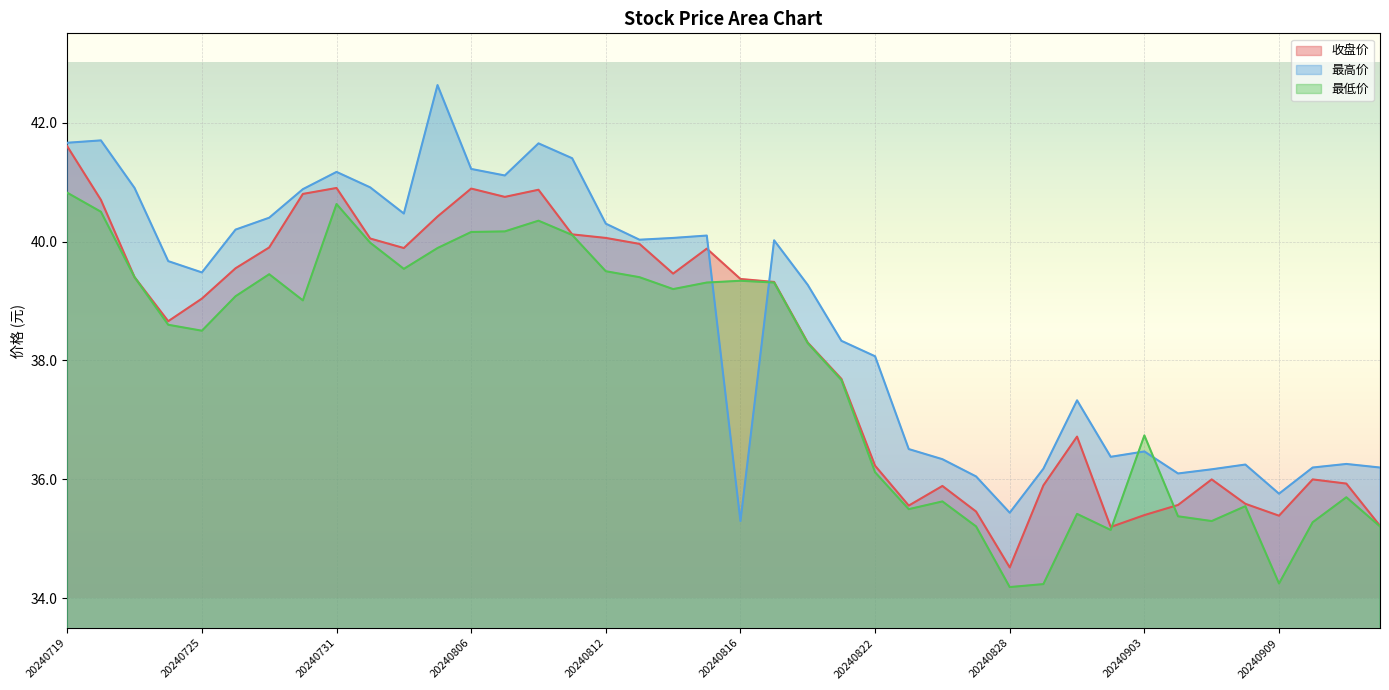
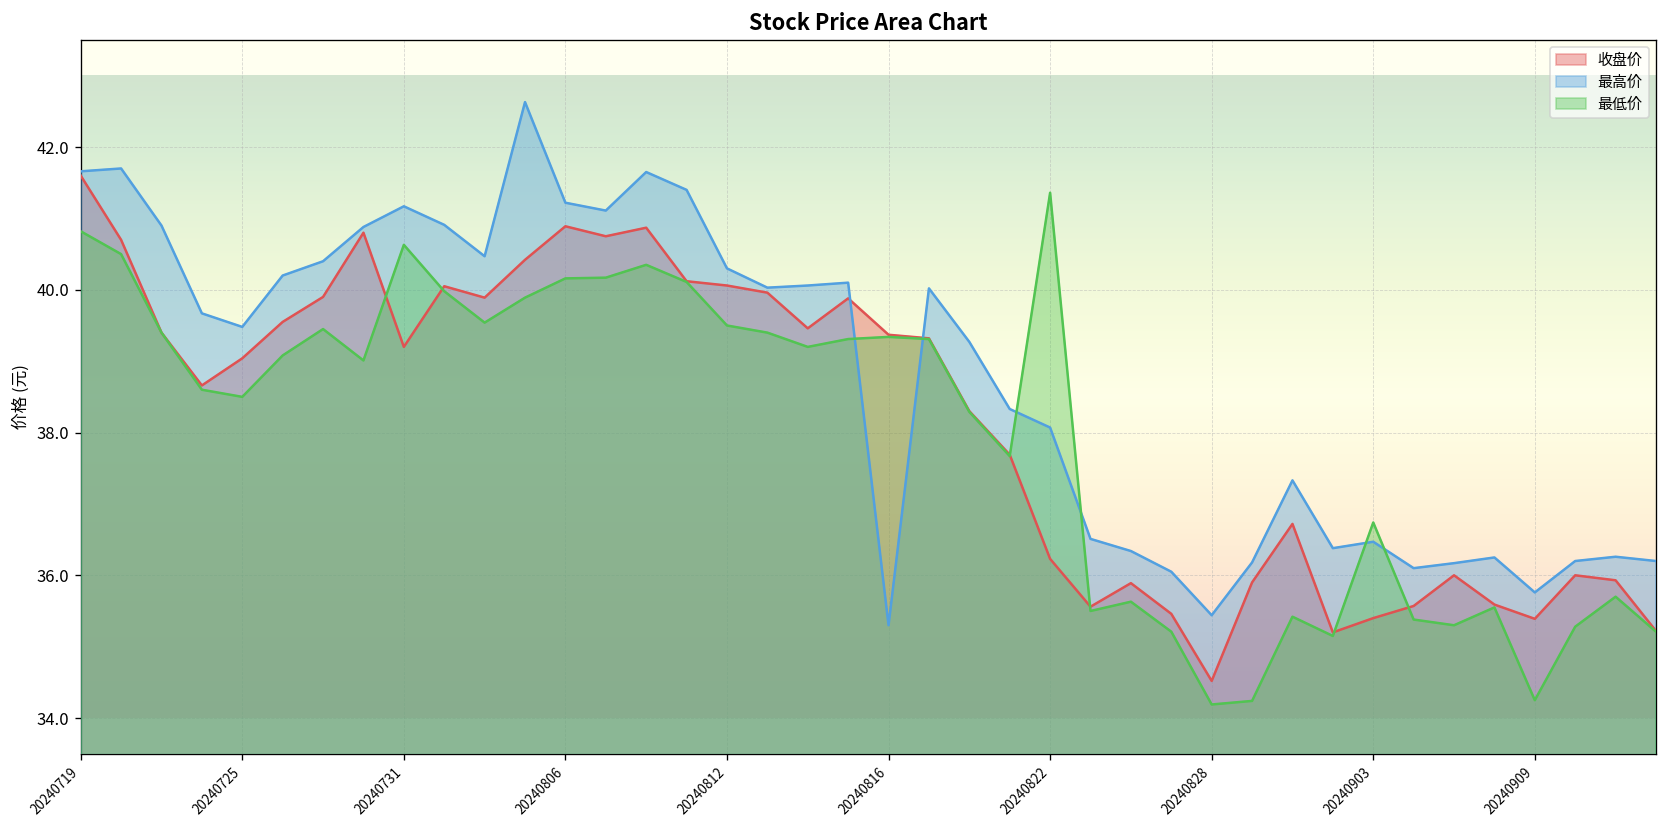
收盘价, 20240731: 40.9 -> 39.2
最低价, 20240822: 36.1 -> 41.4
